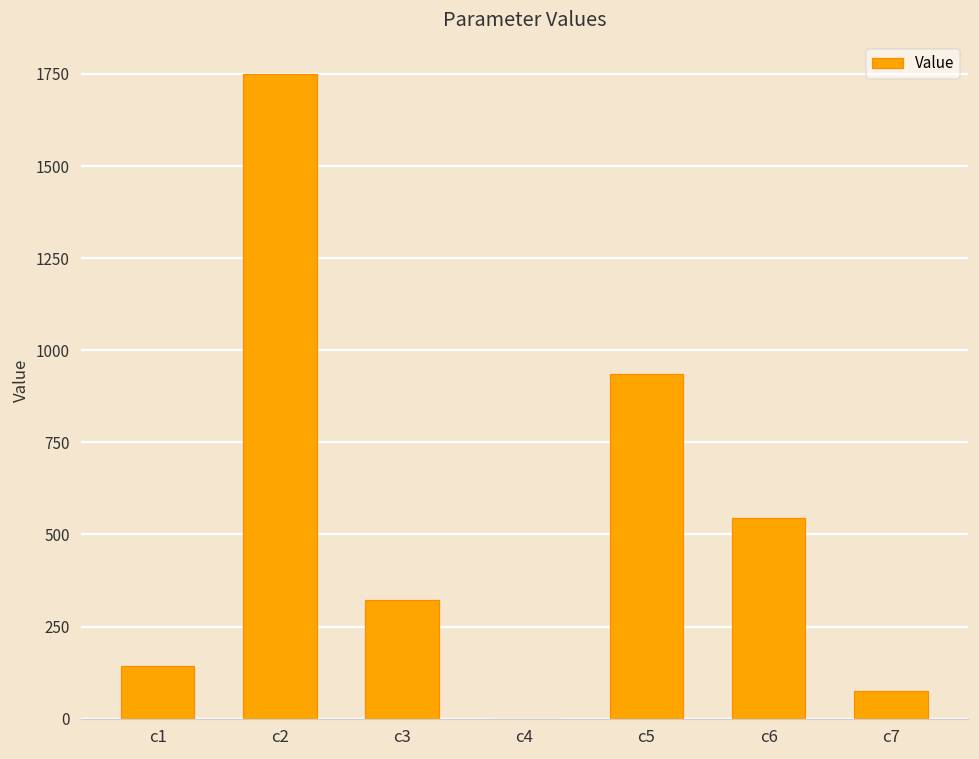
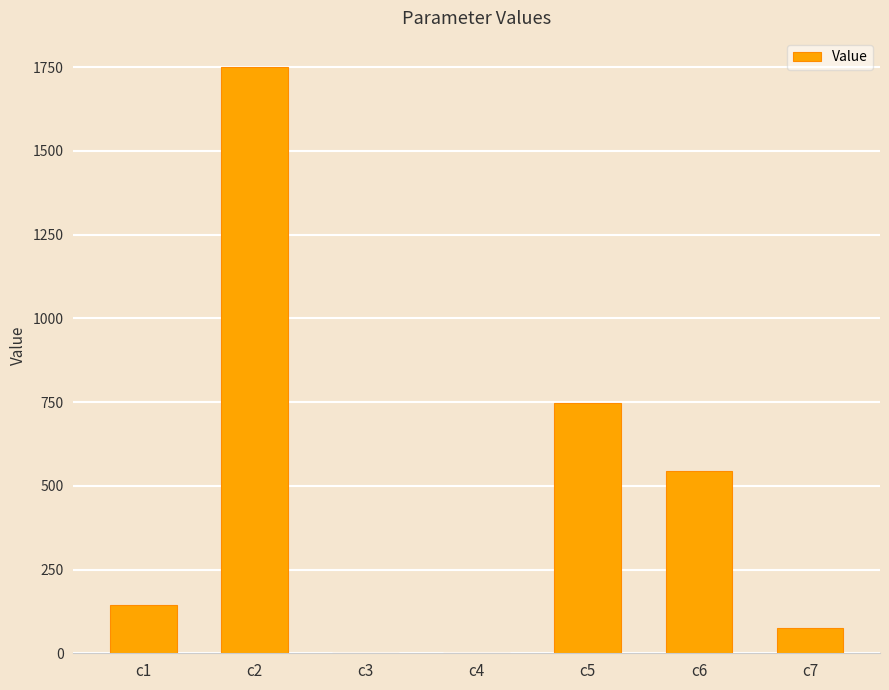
c3: 320 -> 0
c5: 930 -> 750
